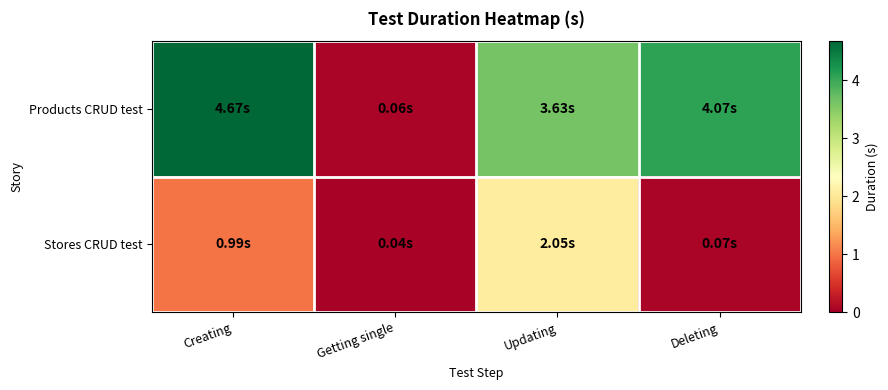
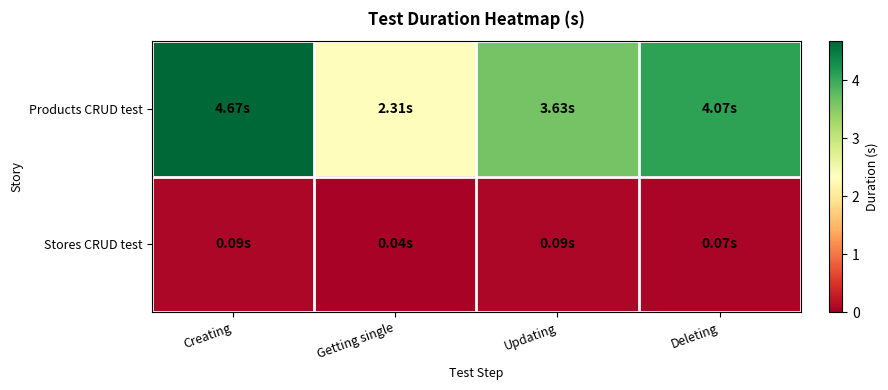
Products CRUD test, Getting single: 0.06s -> 2.31s
Stores CRUD test, Creating: 0.99s -> 0.09s
Stores CRUD test, Updating: 2.05s -> 0.09s
